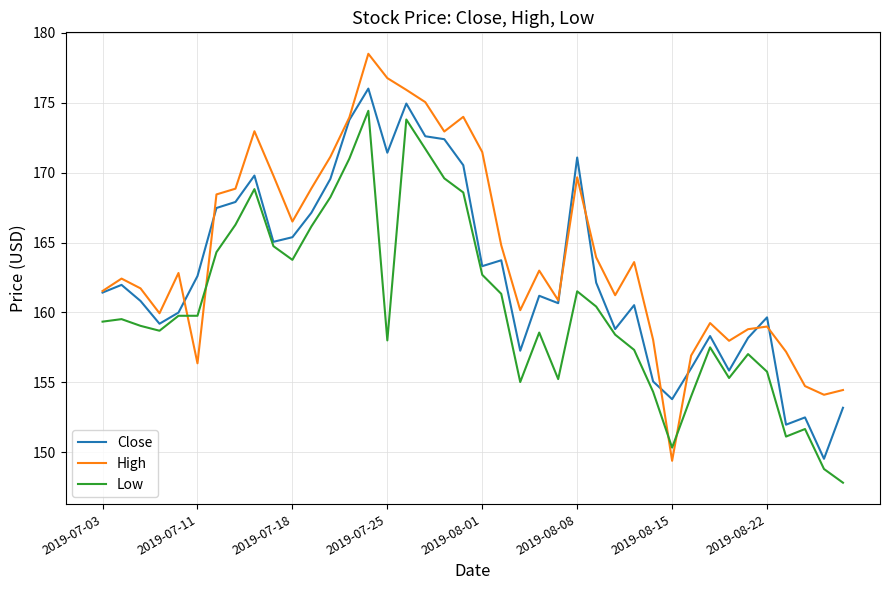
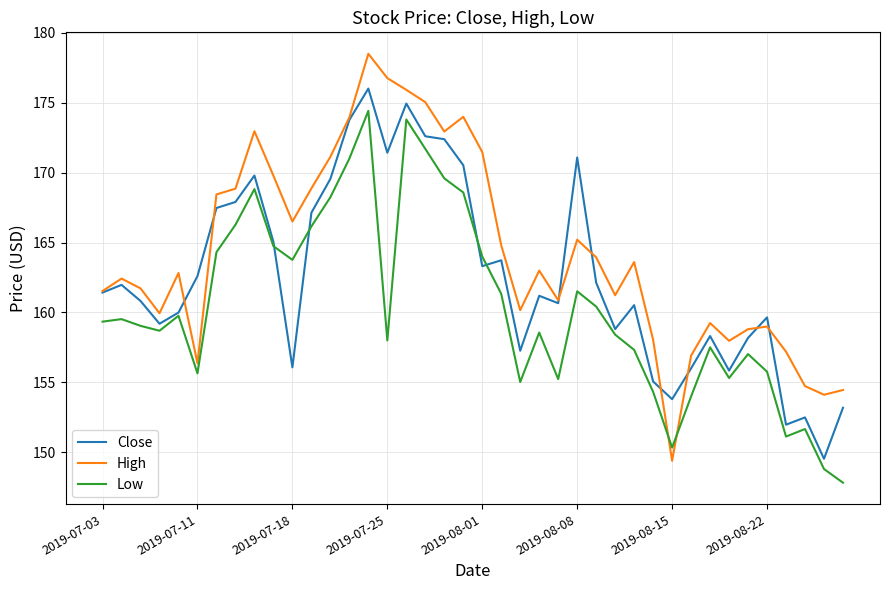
Low, 2019-07-11: 159.8 -> 155.6
Close, 2019-07-18: 165.4 -> 156.1
Low, 2019-08-01: 162.7 -> 164.0
High, 2019-08-08: 169.7 -> 165.2
